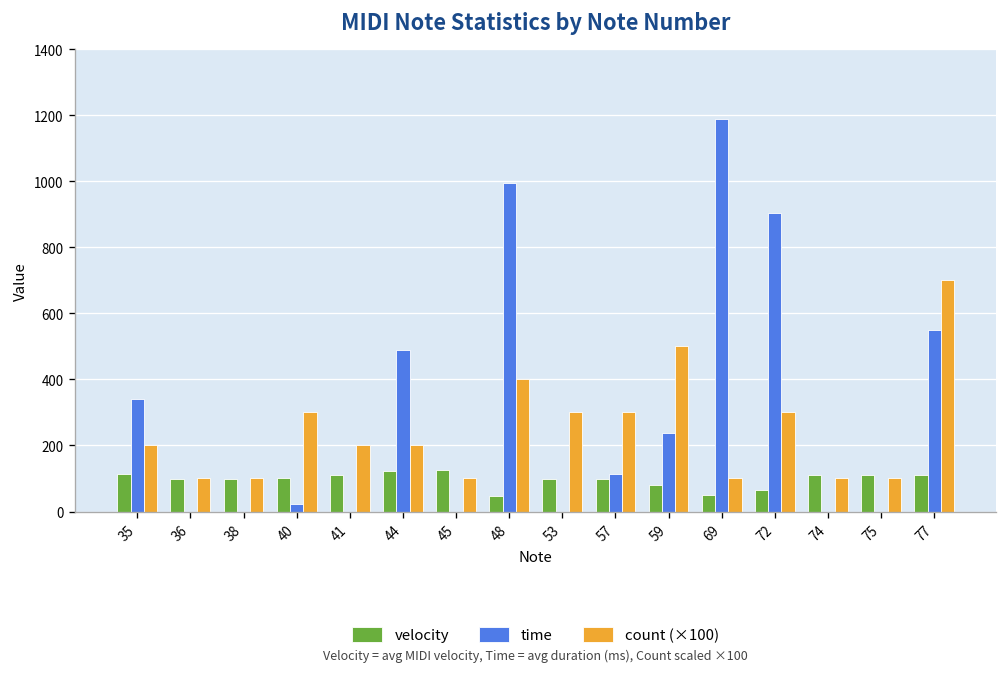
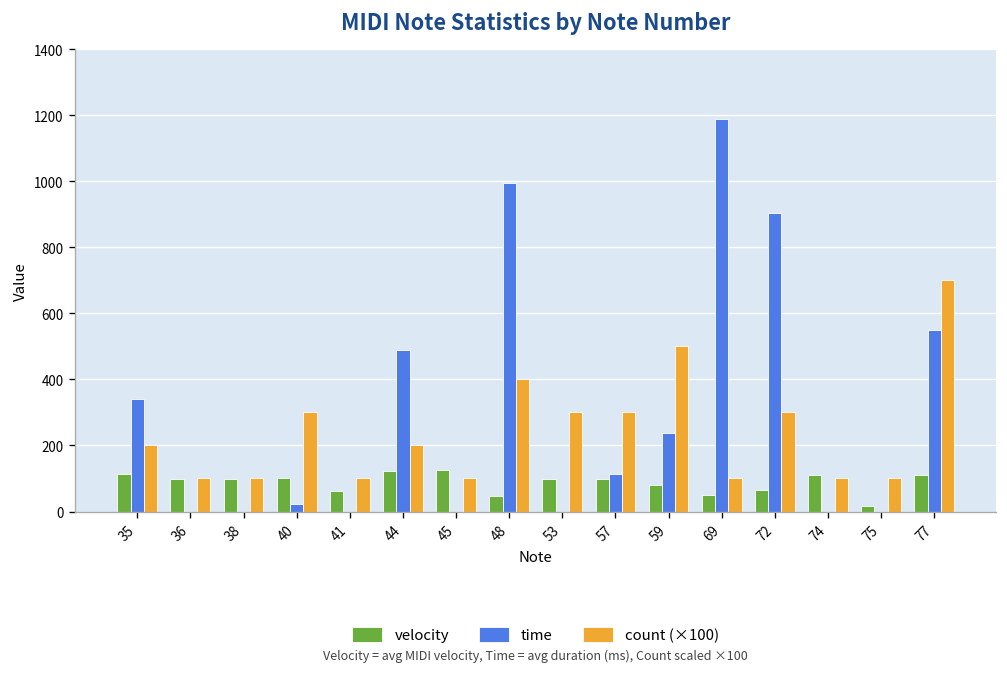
velocity, 41: 110 -> 60
count (×100), 41: 200 -> 100
velocity, 75: 110 -> 20
